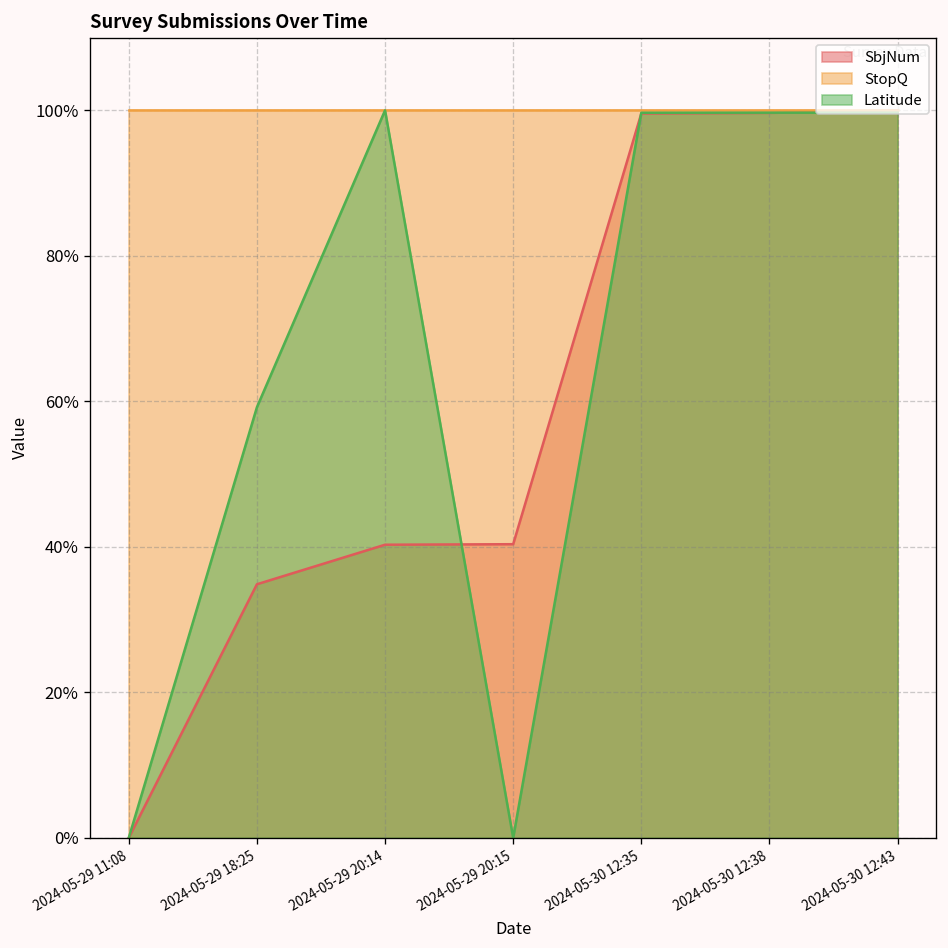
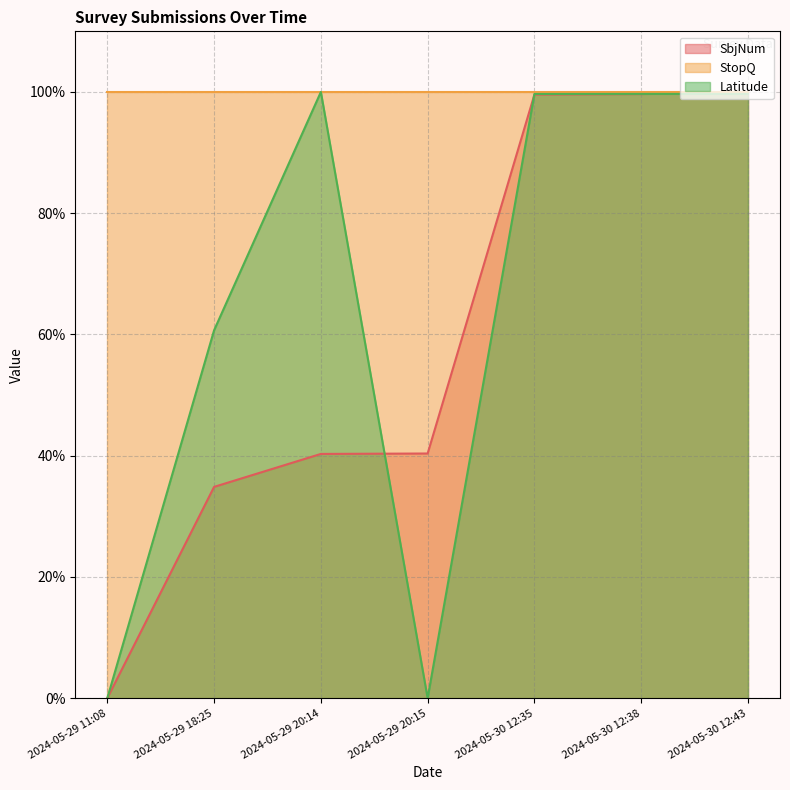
Latitude, 2024-05-29 18:25: 59% -> 61%
